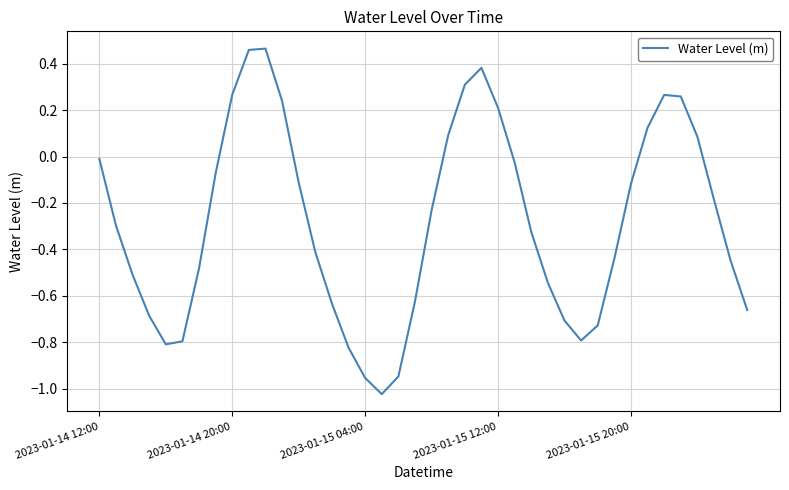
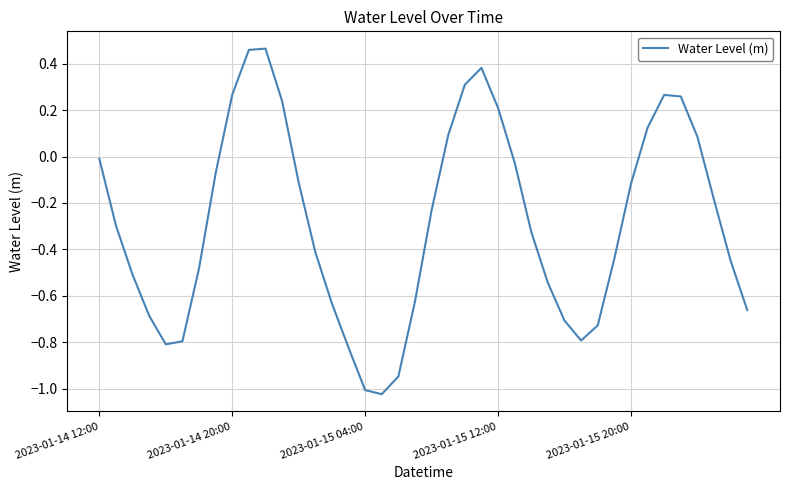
2023-01-15 04:00: -0.95 -> -1.01
